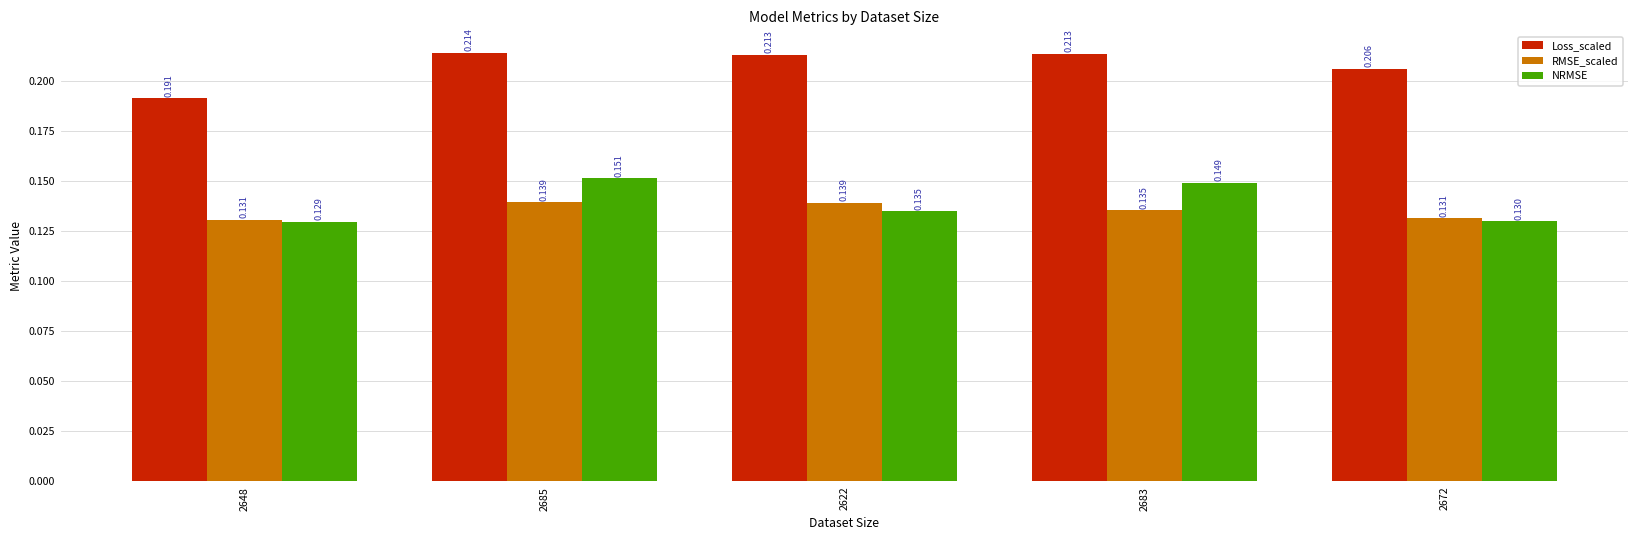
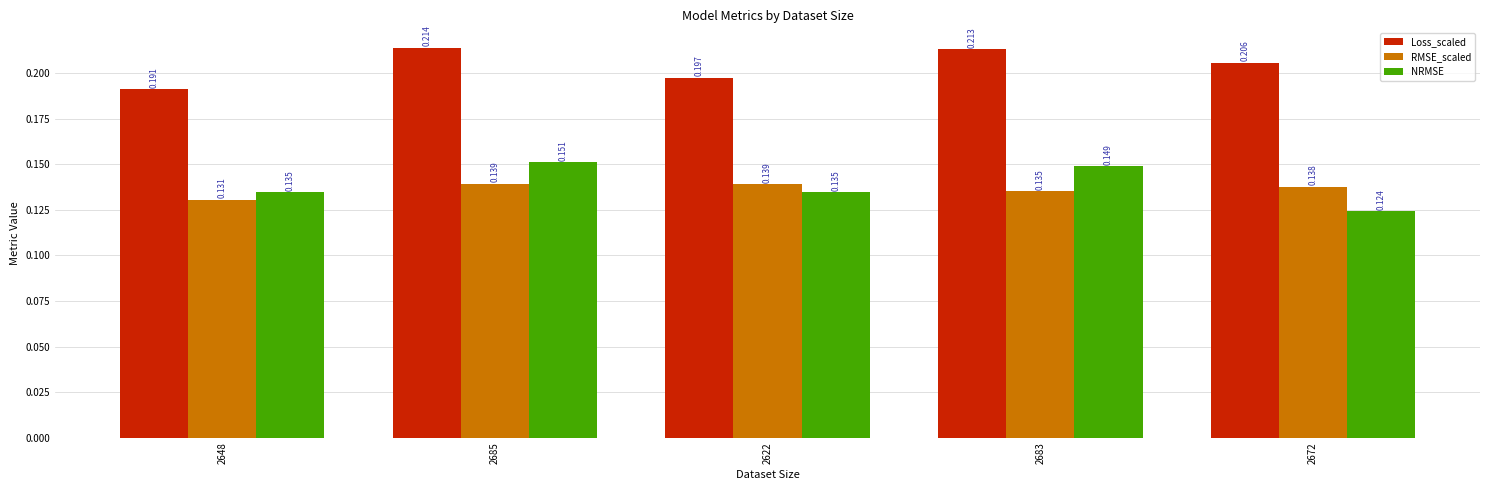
NRMSE, 2648: 0.129 -> 0.135
Loss_scaled, 2622: 0.213 -> 0.197
RMSE_scaled, 2672: 0.131 -> 0.138
NRMSE, 2672: 0.130 -> 0.124
